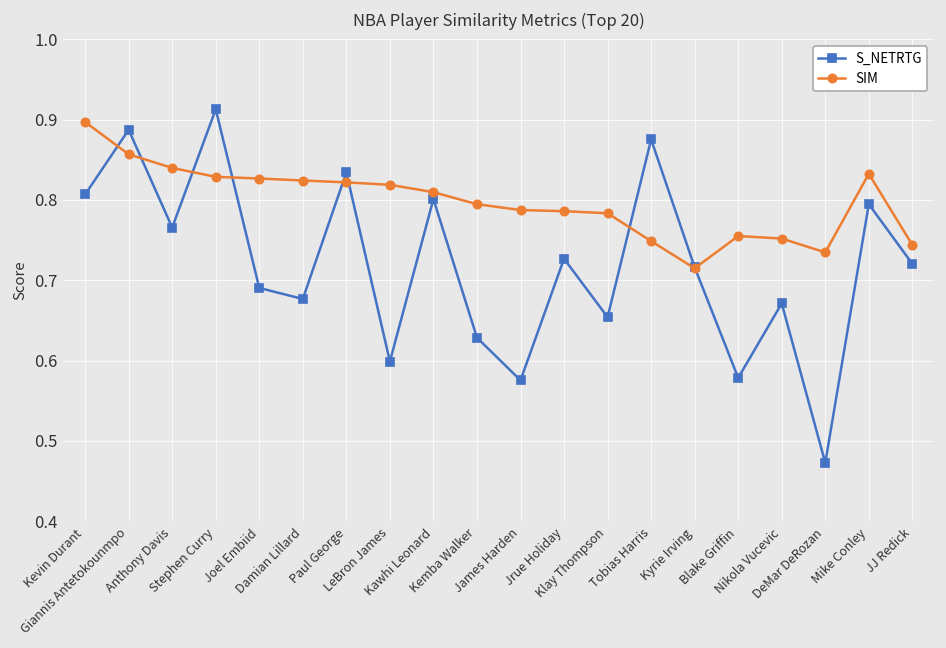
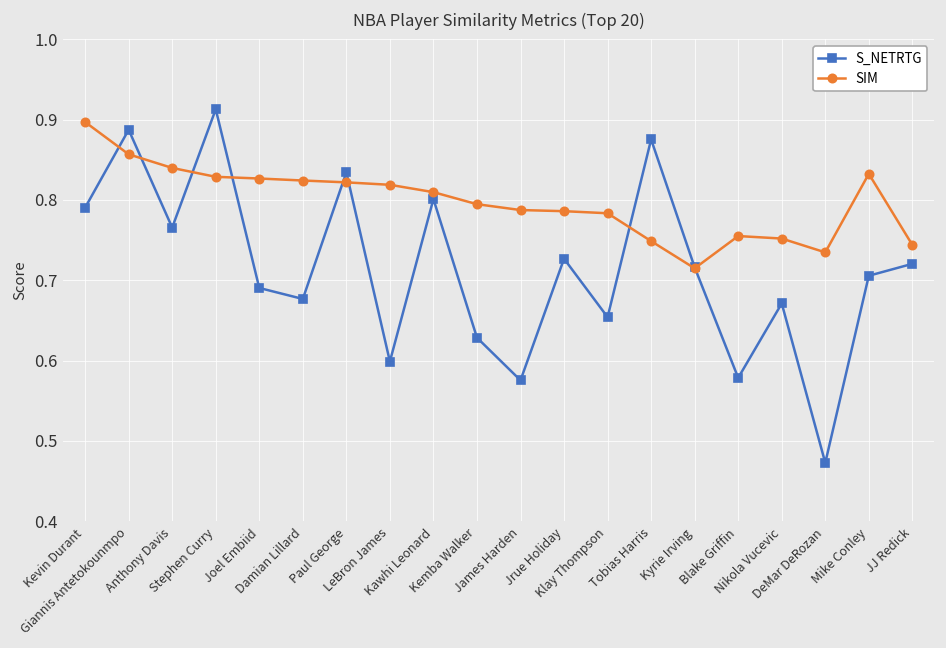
S_NETRTG, Kevin Durant: 0.81 -> 0.79
S_NETRTG, Mike Conley: 0.79 -> 0.71
